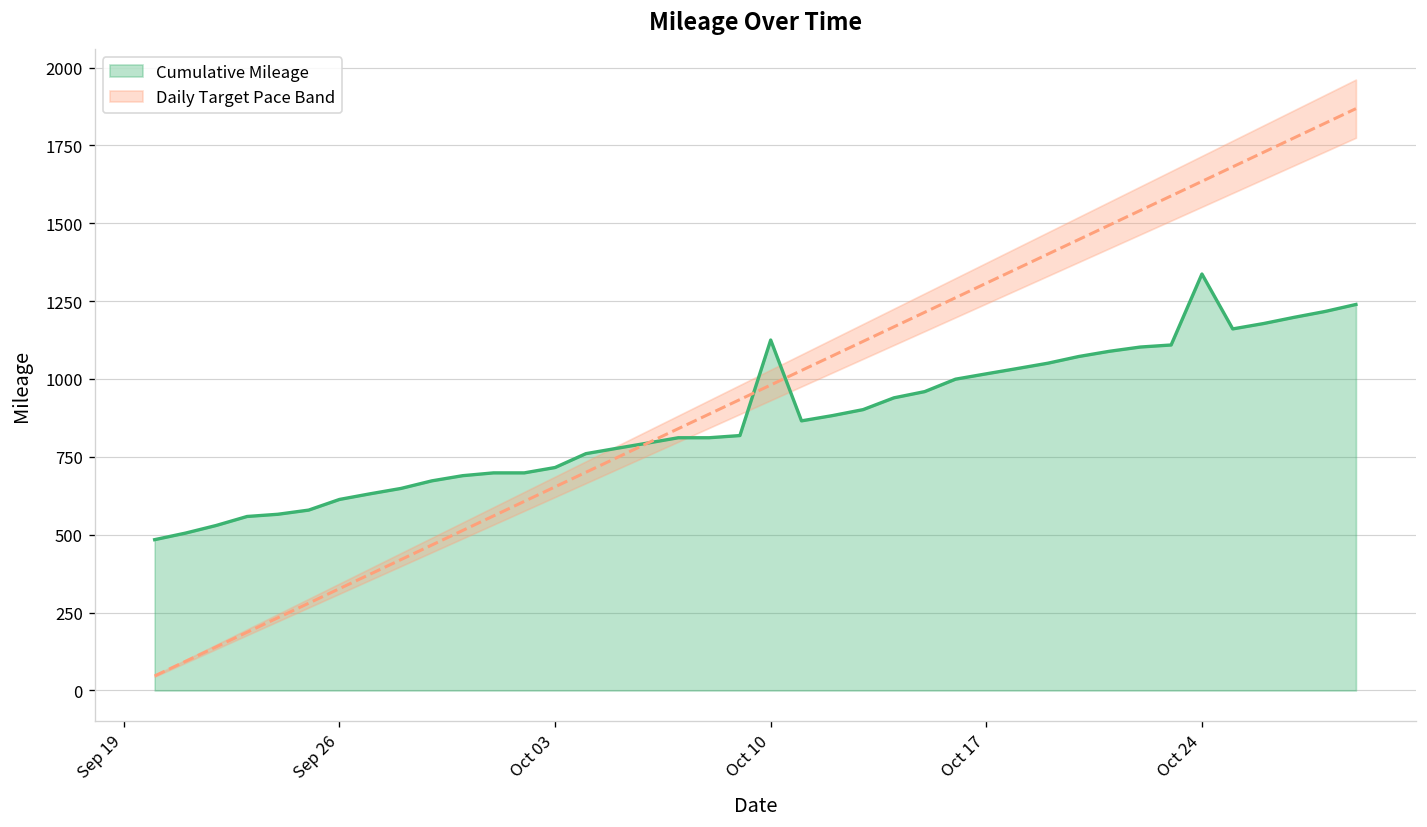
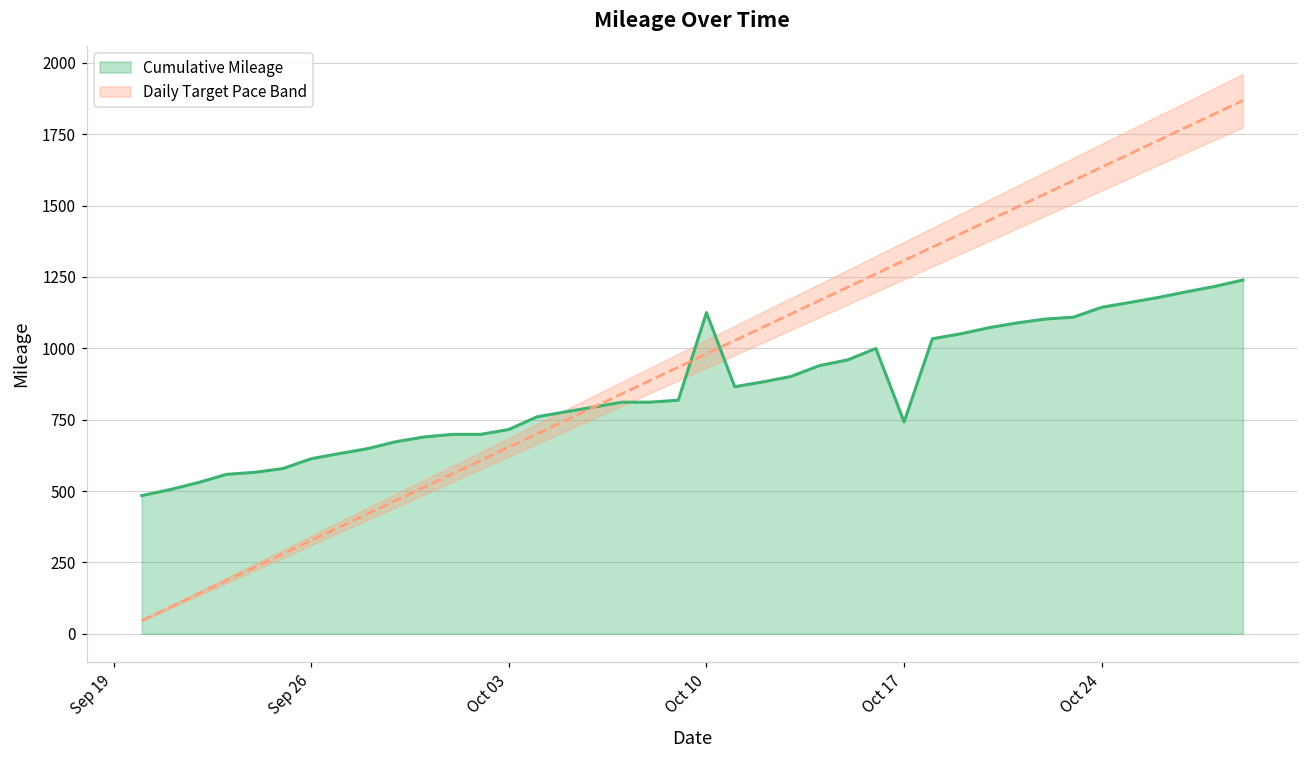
Cumulative Mileage, Oct 17: 1020 -> 740
Cumulative Mileage, Oct 24: 1340 -> 1140
